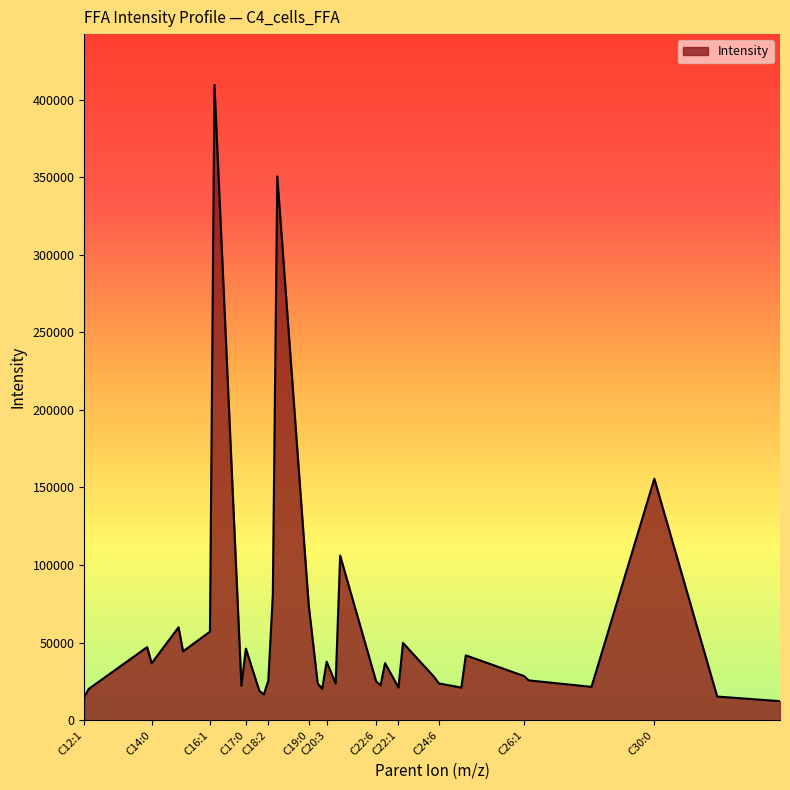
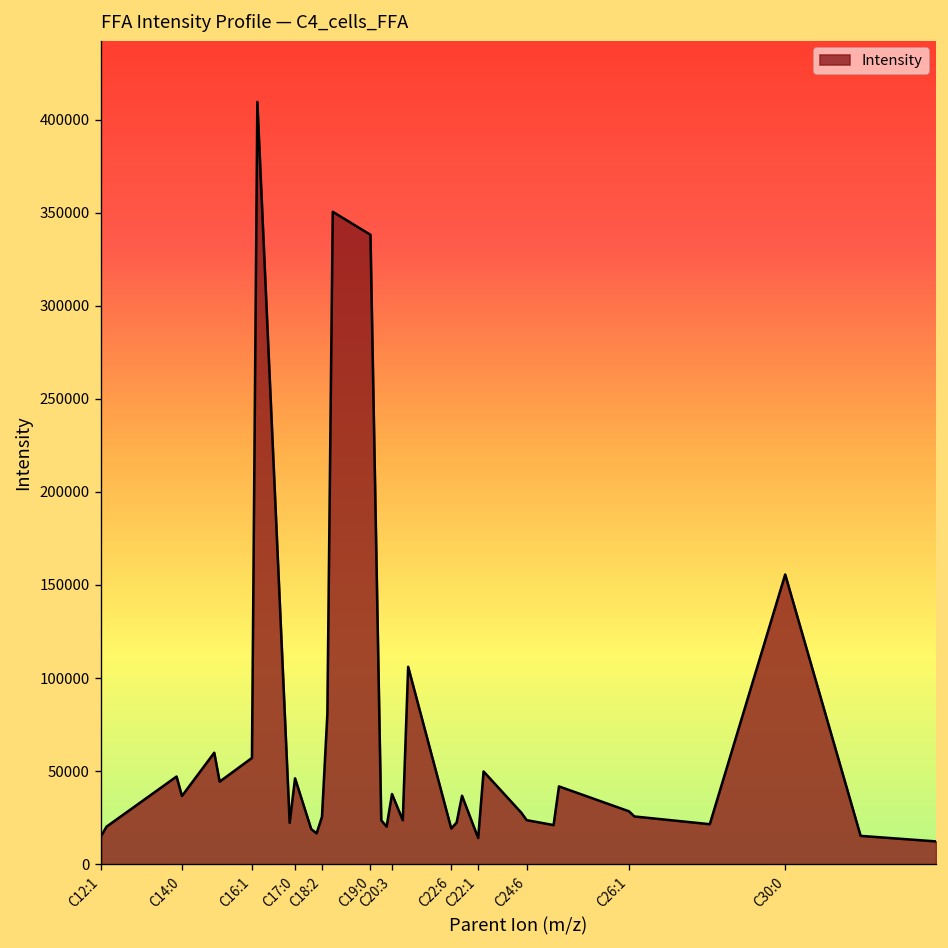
C19:0: 74000 -> 338000
C22:6: 25000 -> 19000
C22:1: 21000 -> 14000
